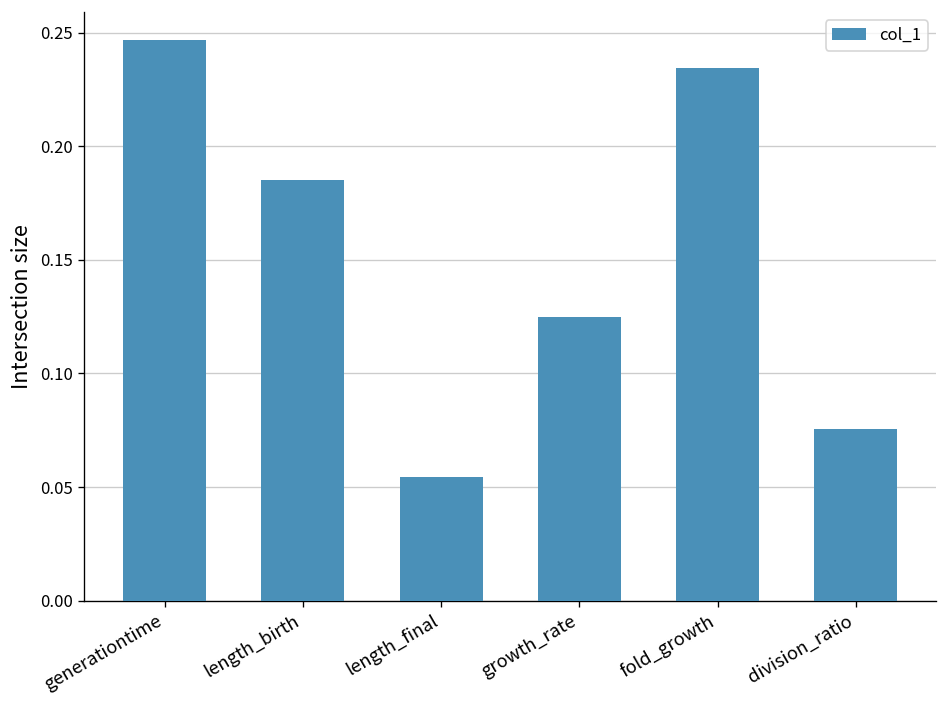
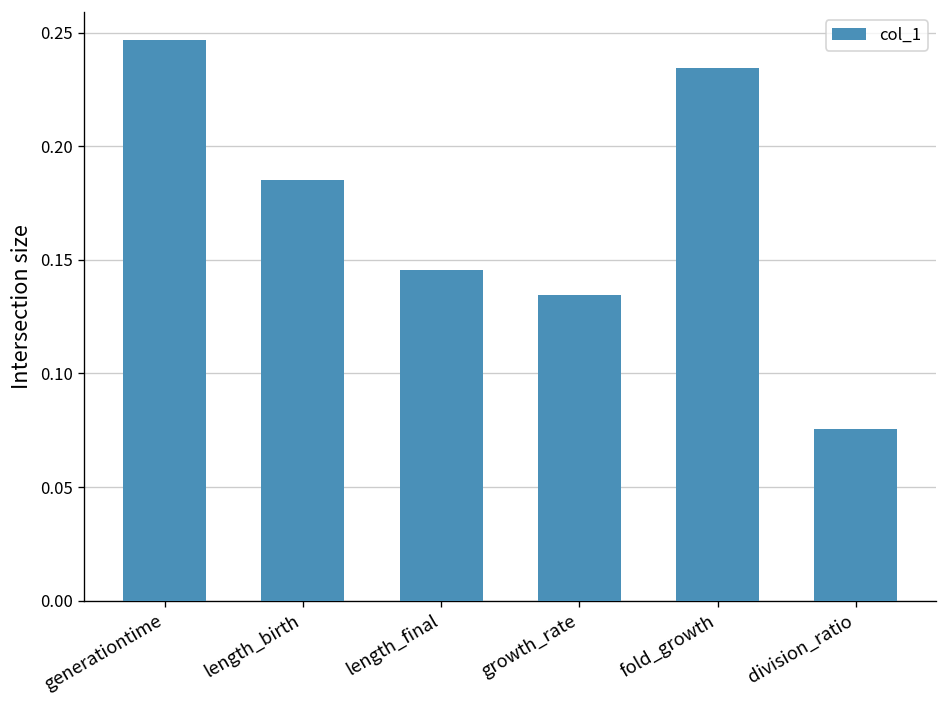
length_final: 0.054 -> 0.145
growth_rate: 0.125 -> 0.135
